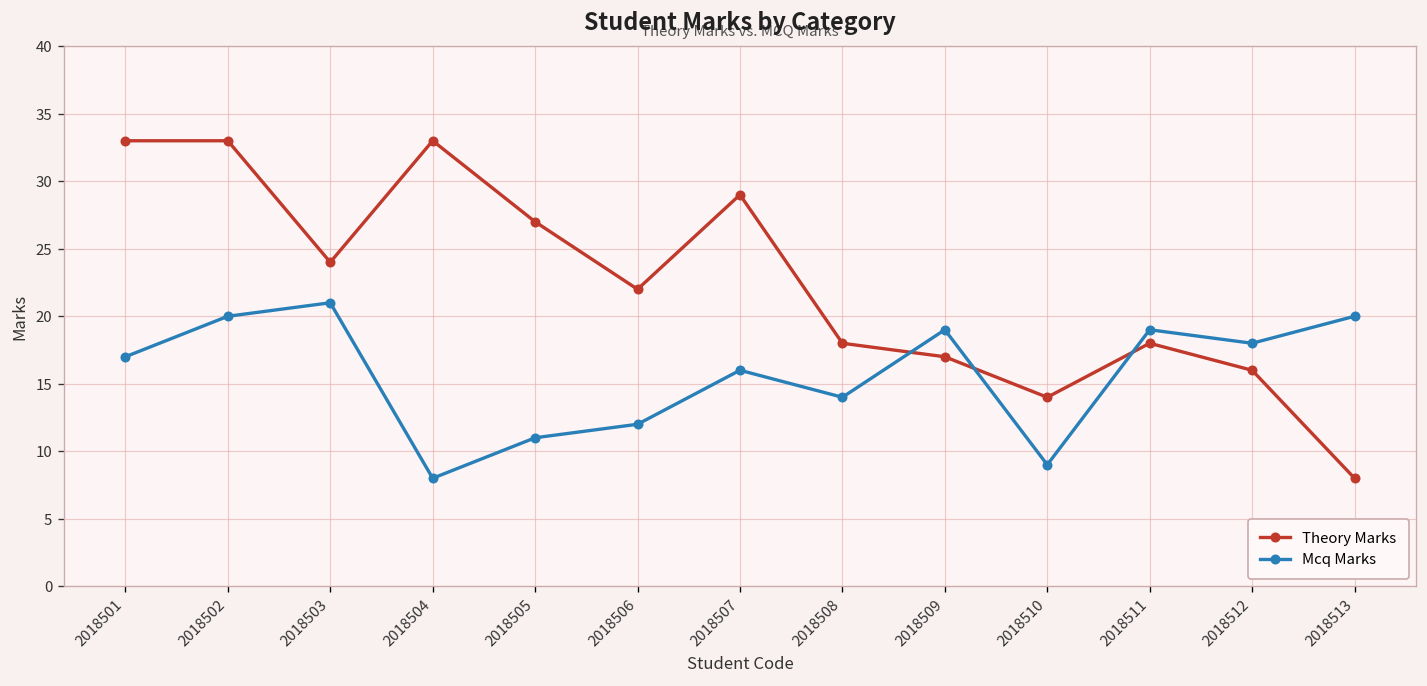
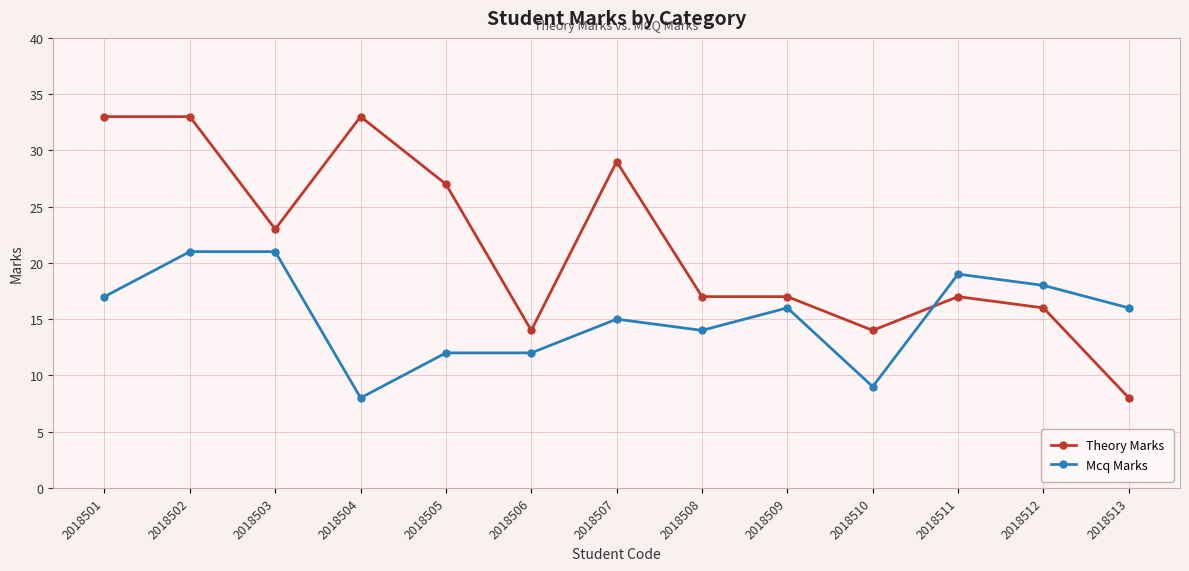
Mcq Marks, 2018502: 20 -> 21
Theory Marks, 2018503: 24 -> 23
Mcq Marks, 2018505: 11 -> 12
Theory Marks, 2018506: 22 -> 14
Mcq Marks, 2018507: 16 -> 15
Theory Marks, 2018508: 18 -> 17
Mcq Marks, 2018509: 19 -> 16
Theory Marks, 2018511: 18 -> 17
Mcq Marks, 2018513: 20 -> 16
